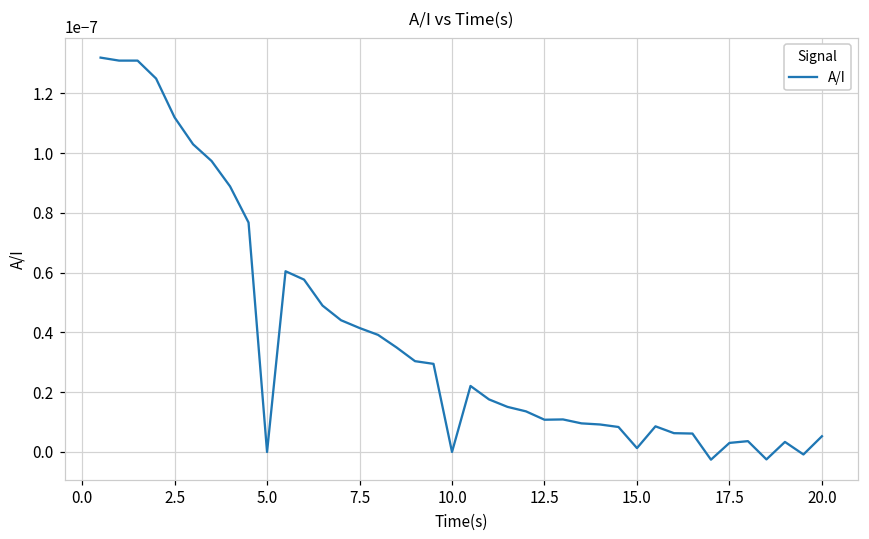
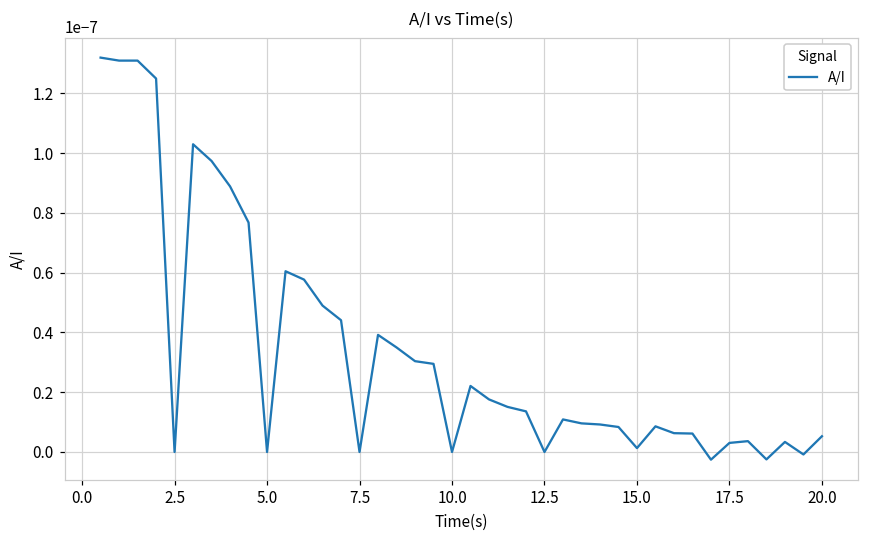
2.5: 0.0000001 -> 0.0000000
7.5: 0.00000004 -> 0.00000000
12.5: 0.00000001 -> 0.00000000
